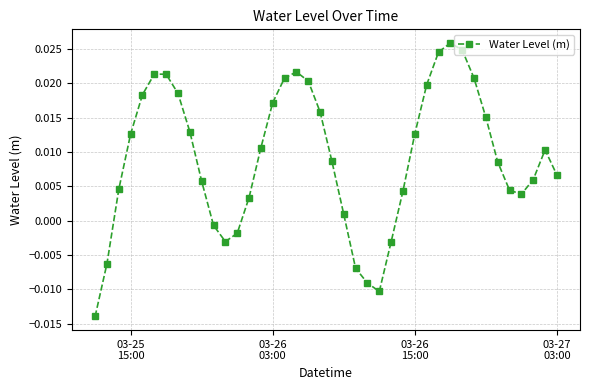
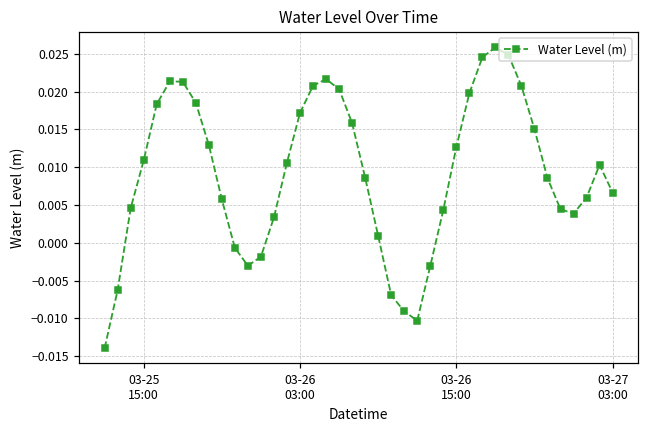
03-25 15:00: 0.013 -> 0.011
